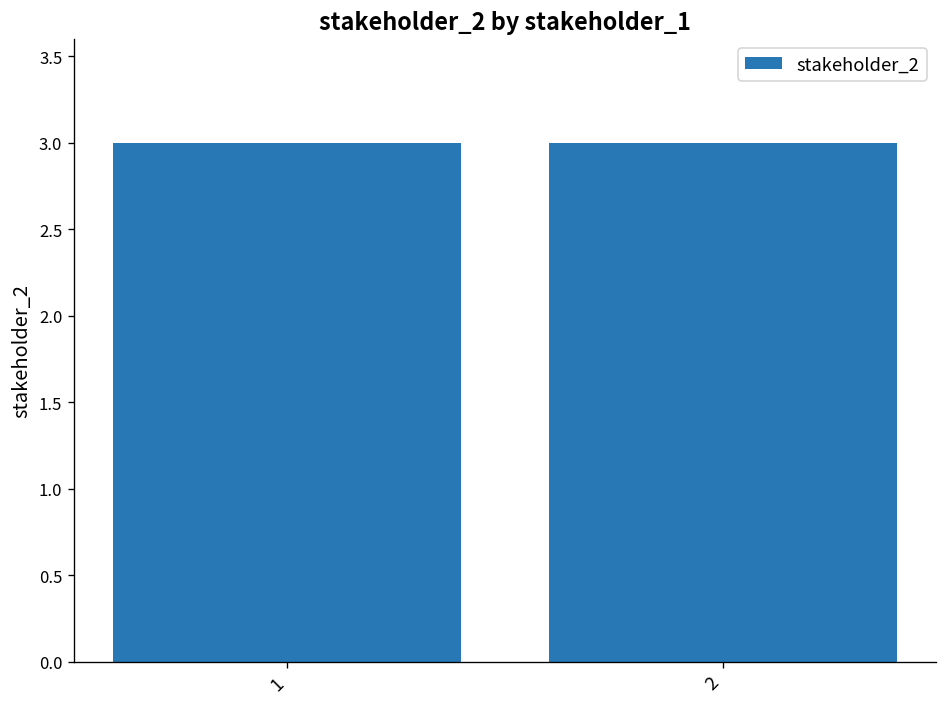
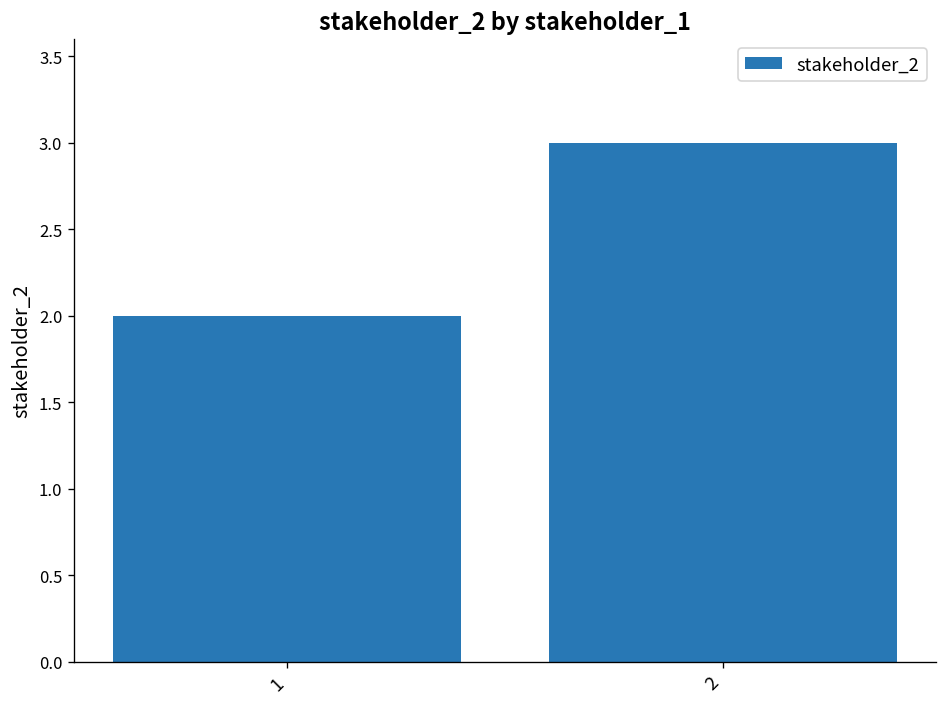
1: 3 -> 2
